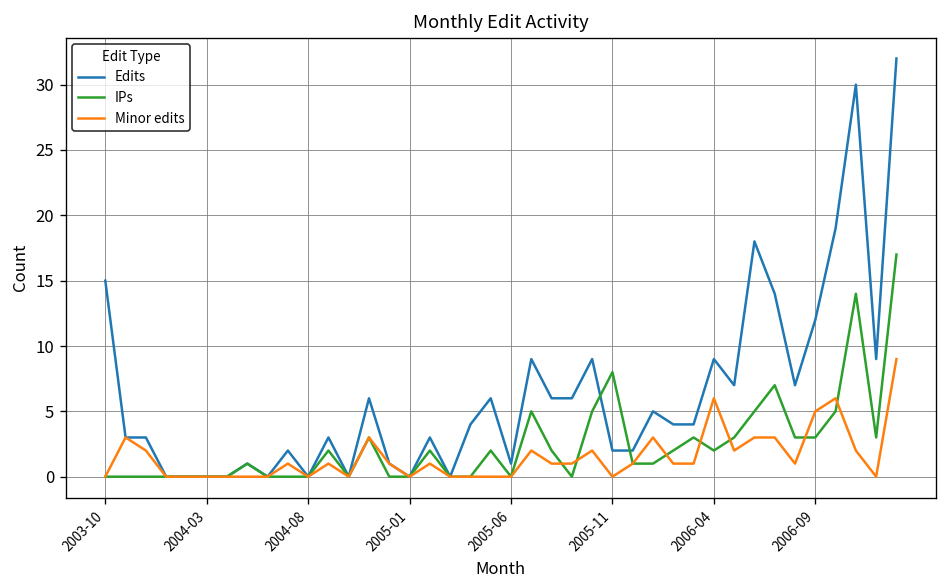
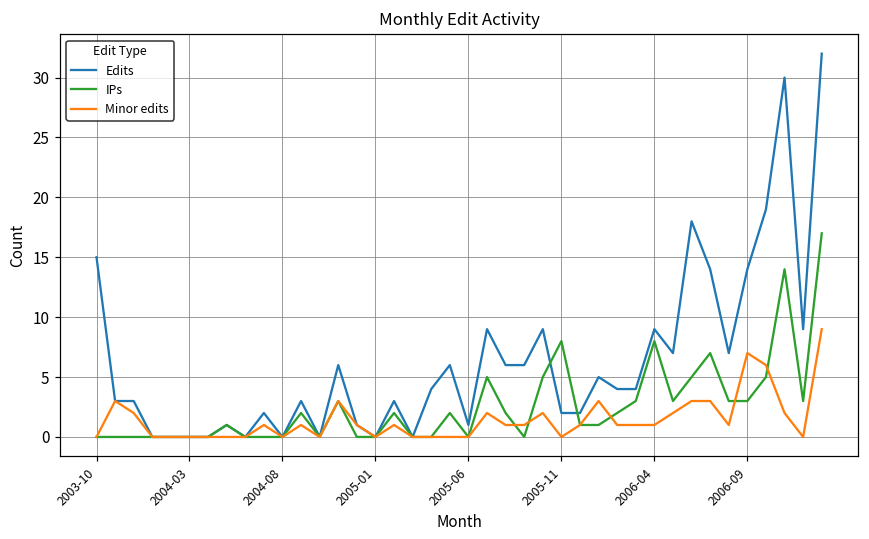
IPs, 2006-04: 2 -> 8
Minor edits, 2006-04: 6 -> 1
Edits, 2006-09: 12 -> 14
Minor edits, 2006-09: 5 -> 7
